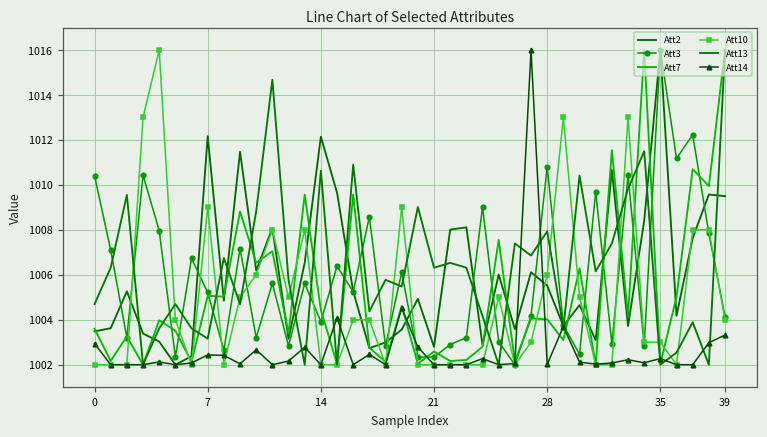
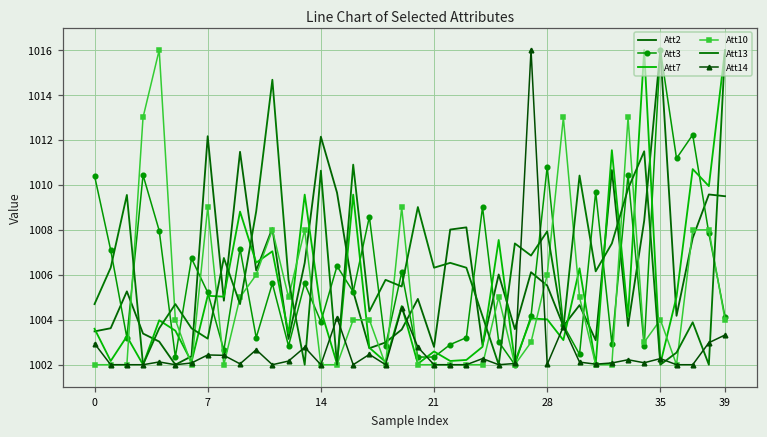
Att10, 35: 1003.0 -> 1004.0
